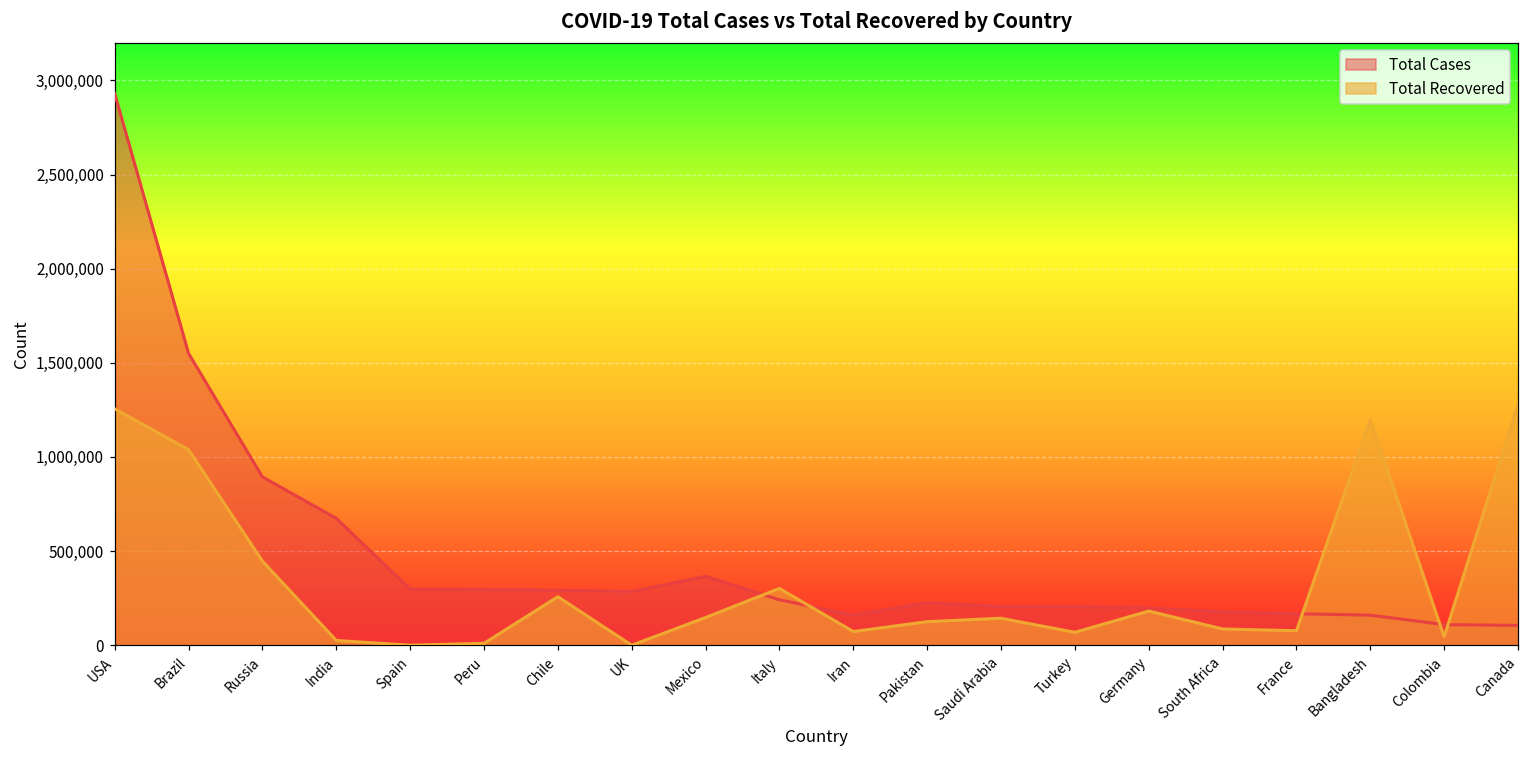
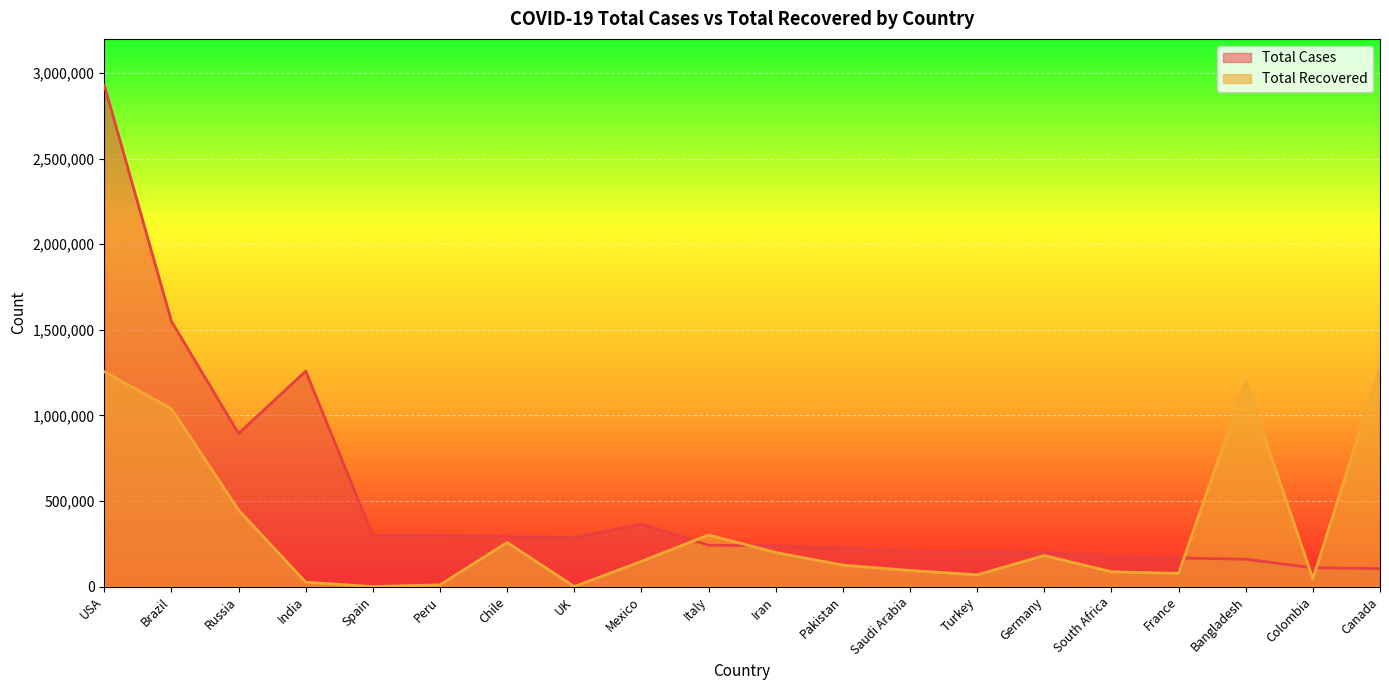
Total Cases, India: 670,000 -> 1,260,000
Total Cases, Iran: 160,000 -> 240,000
Total Recovered, Iran: 70,000 -> 200,000
Total Recovered, Saudi Arabia: 140,000 -> 90,000
